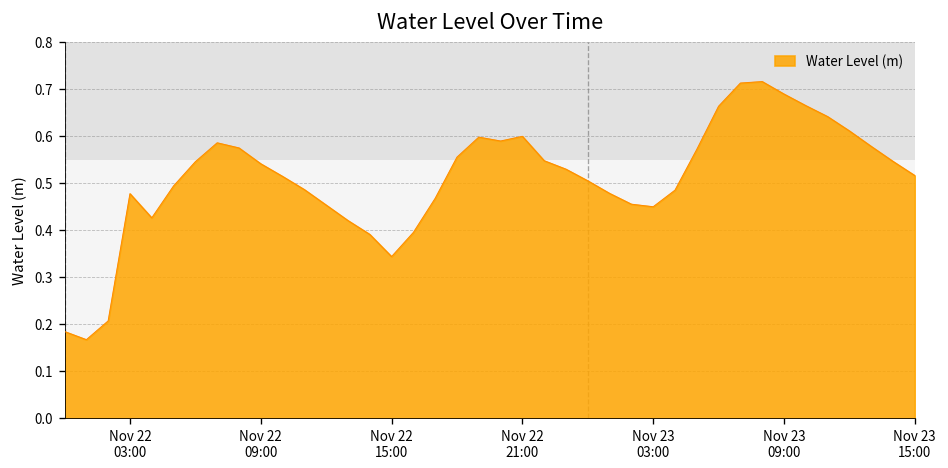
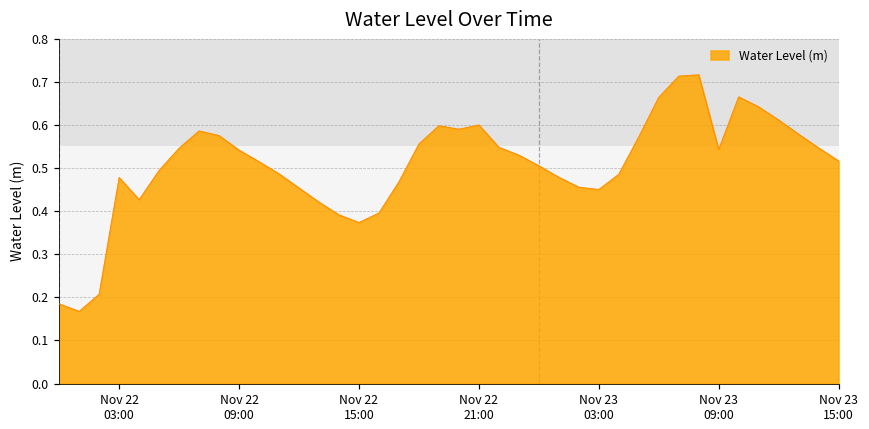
Nov 22 15:00: 0.34 -> 0.37
Nov 23 09:00: 0.69 -> 0.54
